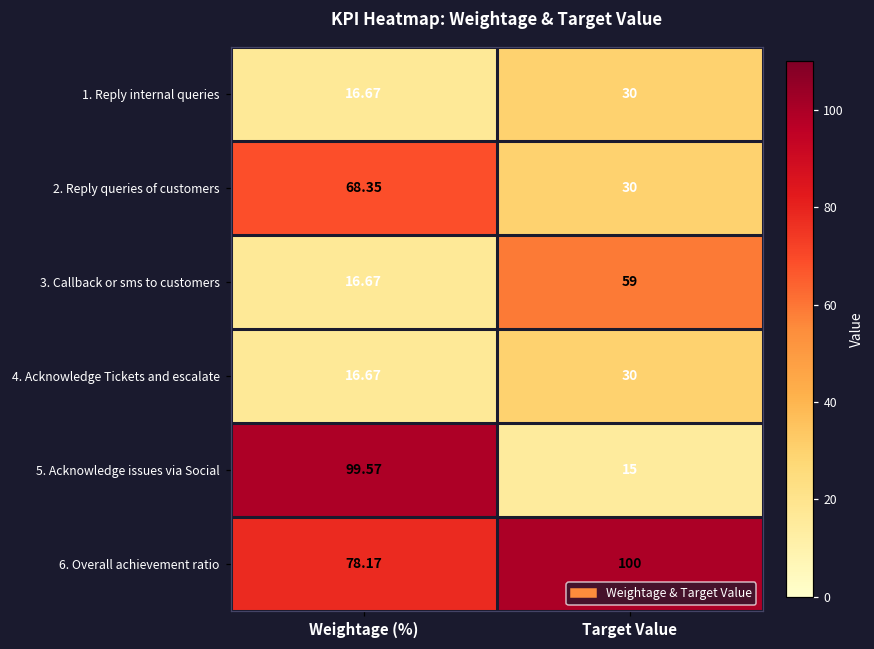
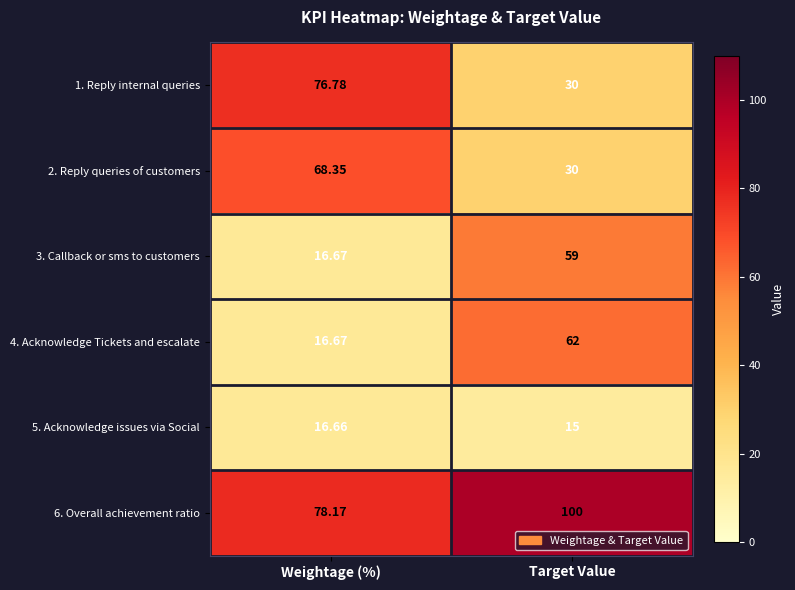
1. Reply internal queries, Weightage (%): 16.67 -> 76.78
4. Acknowledge Tickets and escalate, Target Value: 30 -> 62
5. Acknowledge issues via Social, Weightage (%): 99.57 -> 16.66
